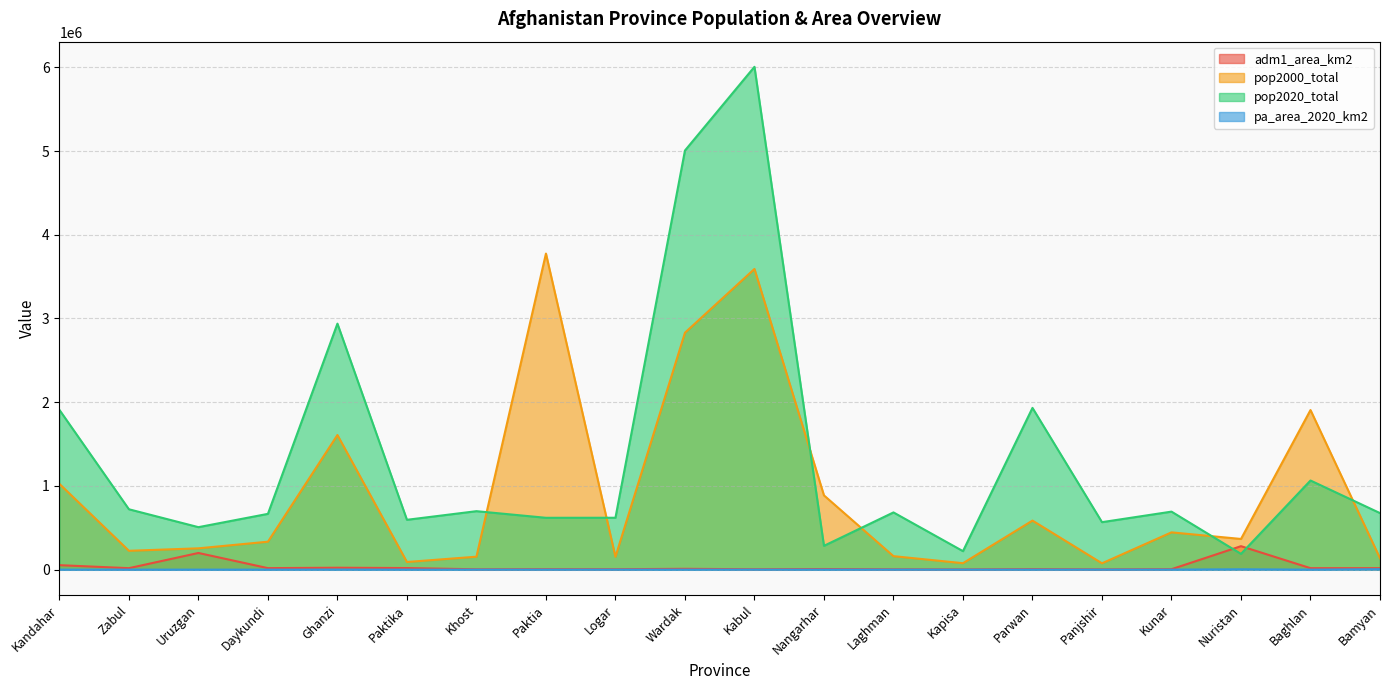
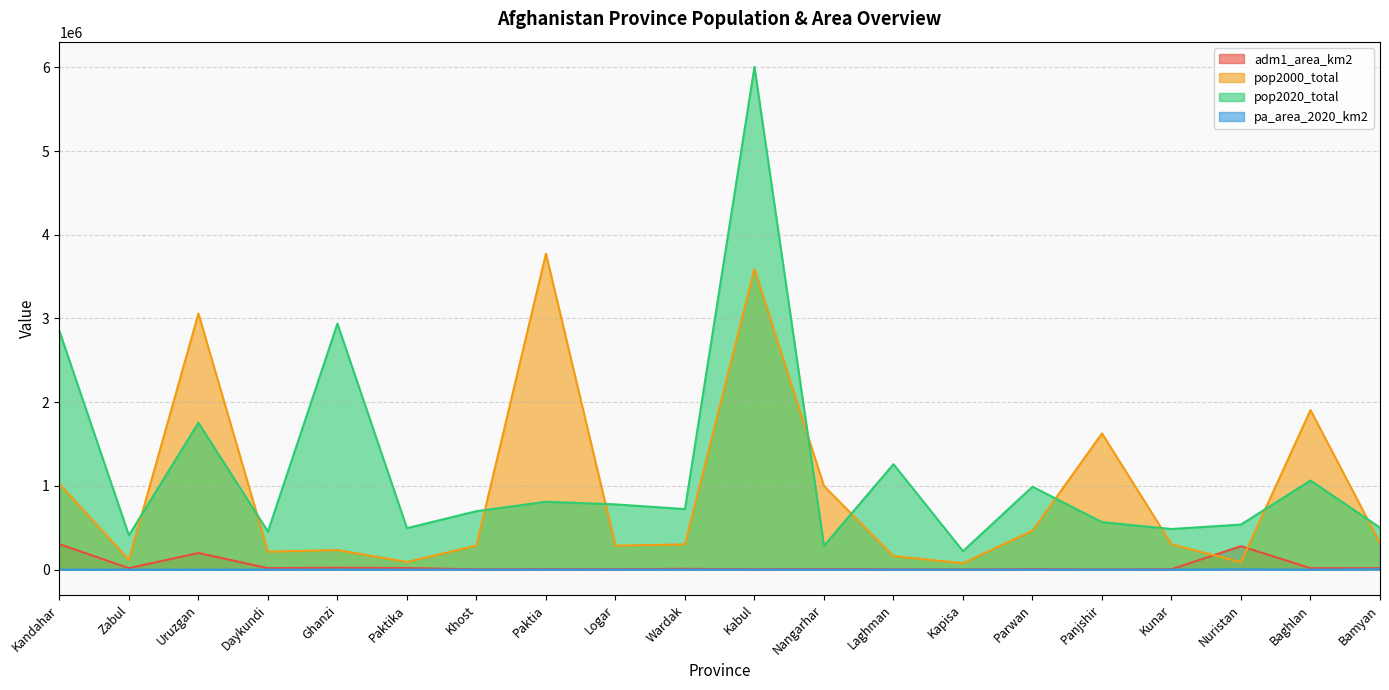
adm1_area_km2, Kandahar: 100000 -> 300000
pop2020_total, Kandahar: 1900000 -> 2800000
pop2000_total, Zabul: 200000 -> 100000
pop2020_total, Zabul: 700000 -> 400000
pop2000_total, Uruzgan: 300000 -> 3100000
pop2020_total, Uruzgan: 500000 -> 1800000
pop2000_total, Daykundi: 300000 -> 200000
pop2020_total, Daykundi: 700000 -> 500000
pop2000_total, Ghanzi: 1600000 -> 200000
pop2020_total, Paktika: 600000 -> 500000
pop2000_total, Khost: 200000 -> 300000
pop2020_total, Paktia: 600000 -> 800000
pop2000_total, Logar: 200000 -> 300000
pop2020_total, Logar: 600000 -> 800000
pop2000_total, Wardak: 2800000 -> 300000
pop2020_total, Wardak: 5000000 -> 700000
pop2000_total, Nangarhar: 900000 -> 1000000
pop2020_total, Laghman: 700000 -> 1300000
pop2000_total, Parwan: 600000 -> 500000
pop2020_total, Parwan: 1900000 -> 1000000
pop2000_total, Panjshir: 100000 -> 1600000
pop2000_total, Kunar: 400000 -> 300000
pop2020_total, Kunar: 700000 -> 500000
pop2000_total, Nuristan: 400000 -> 100000
pop2020_total, Nuristan: 200000 -> 500000
pop2000_total, Bamyan: 100000 -> 300000
pop2020_total, Bamyan: 700000 -> 500000
